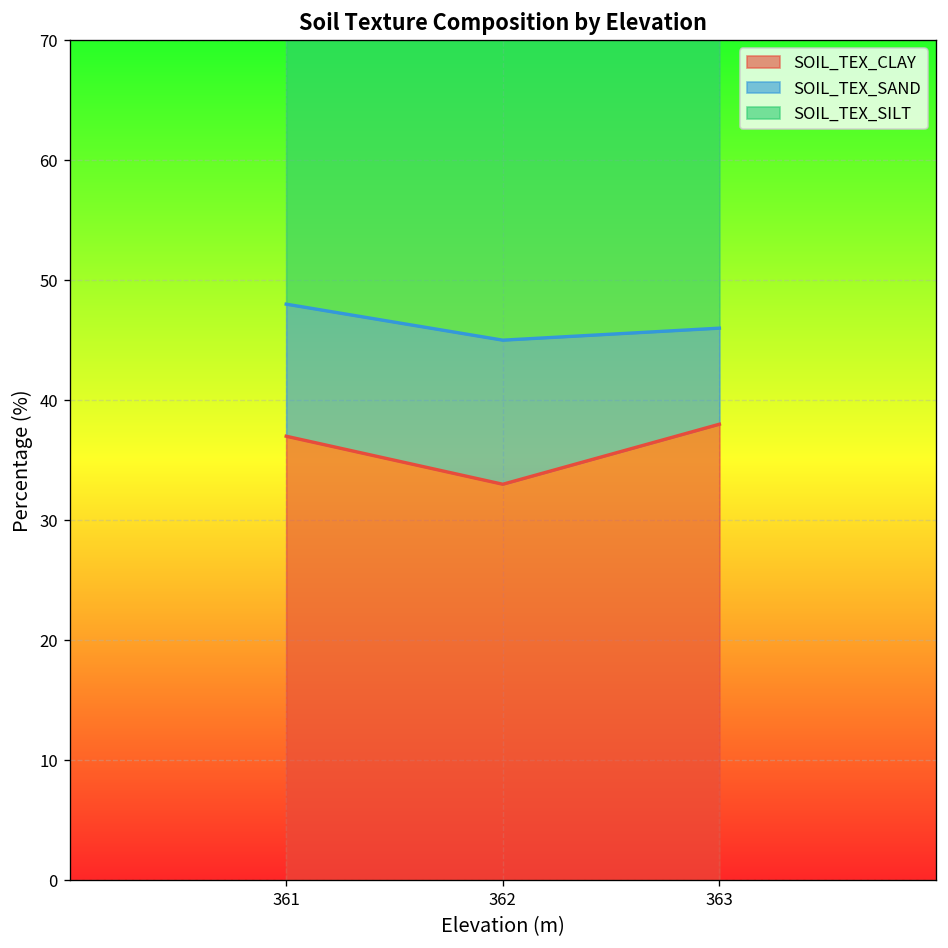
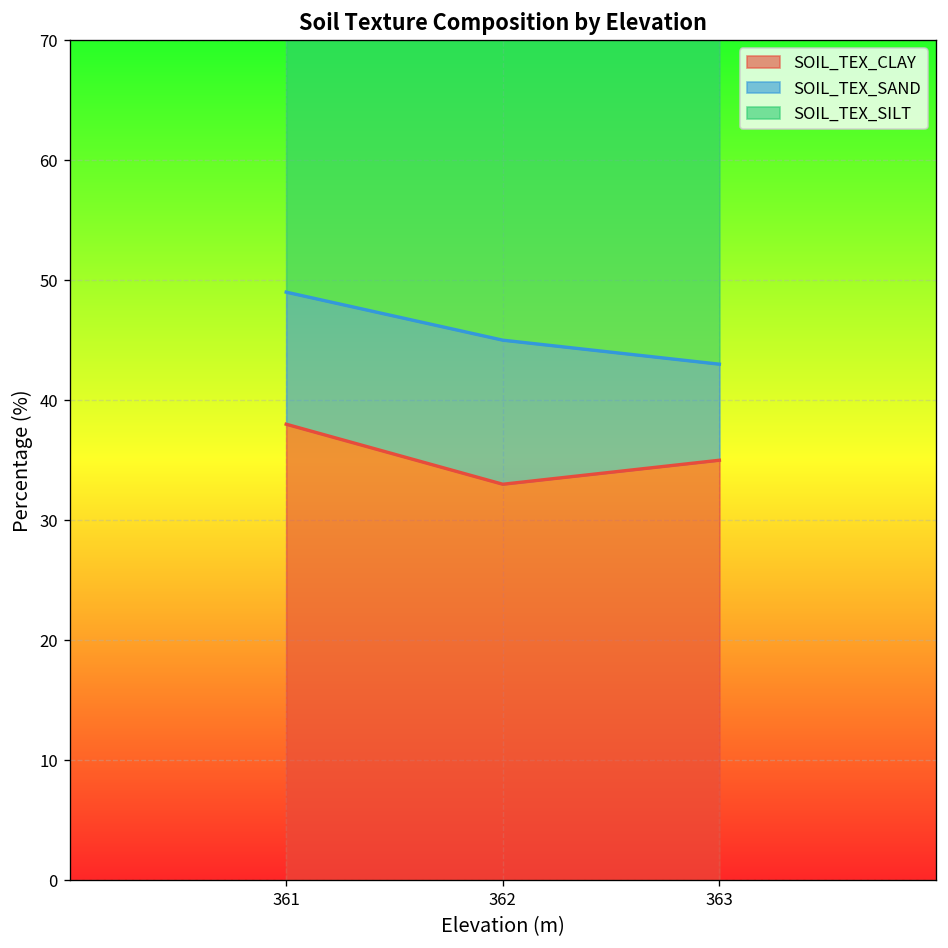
SOIL_TEX_CLAY, 361: 37 -> 38
SOIL_TEX_CLAY, 363: 38 -> 35
